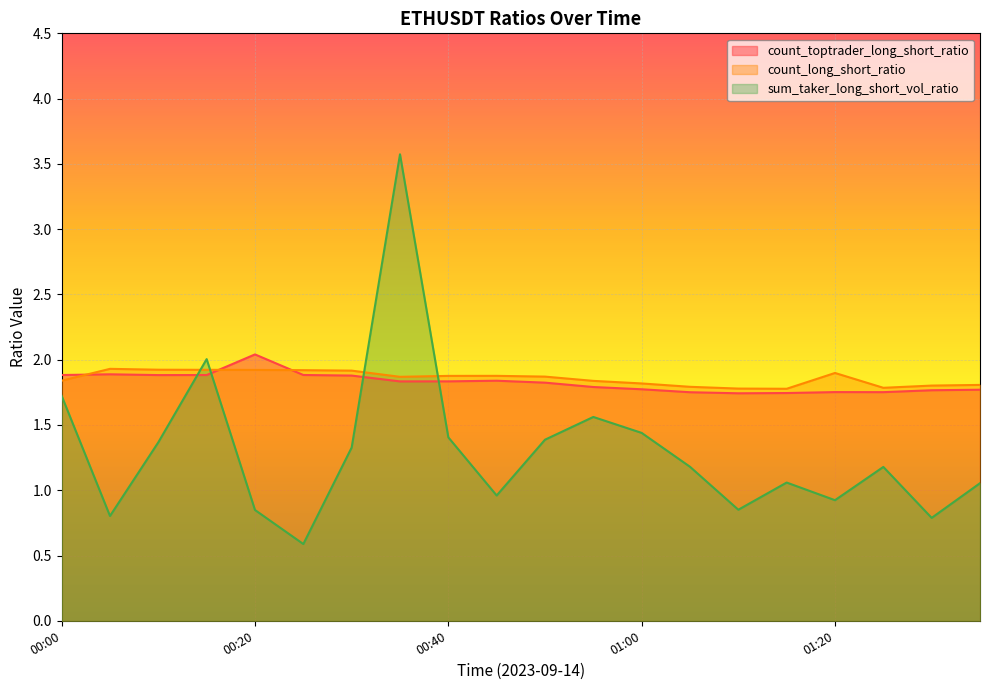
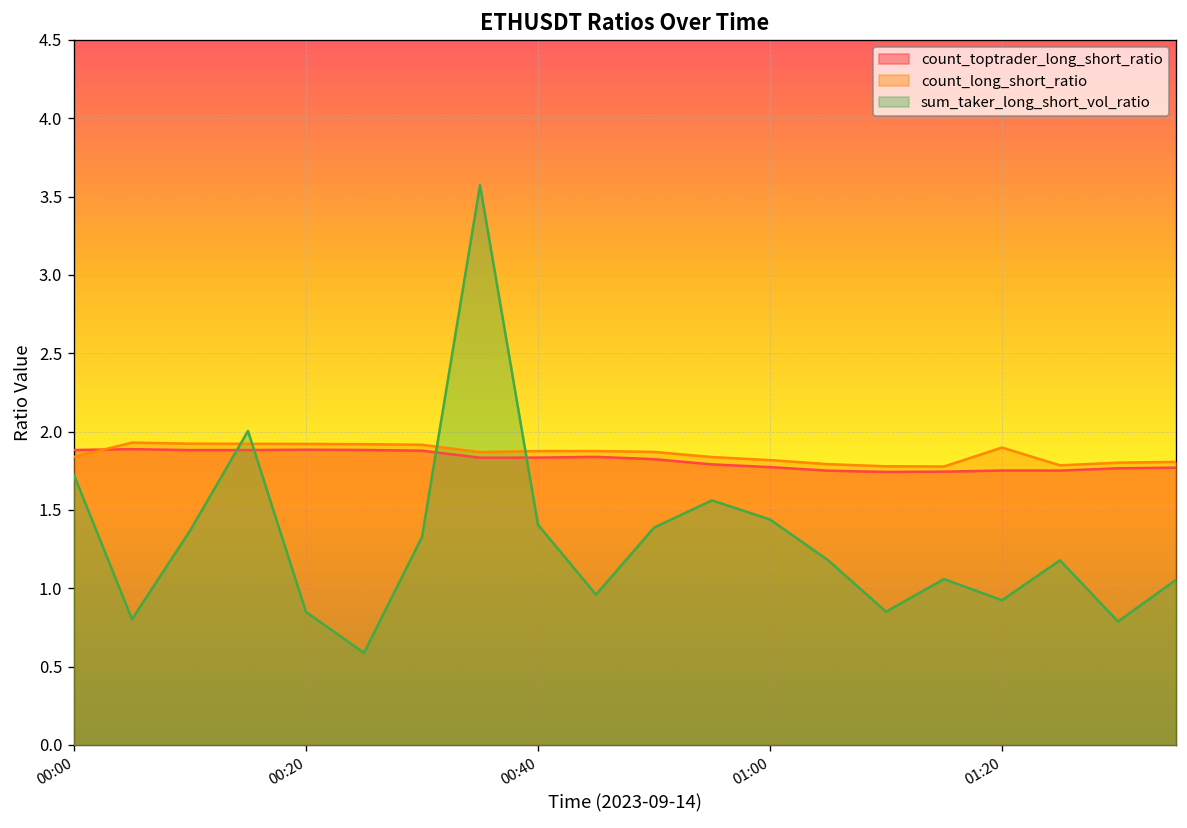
count_toptrader_long_short_ratio, 00:20: 2.04 -> 1.88
